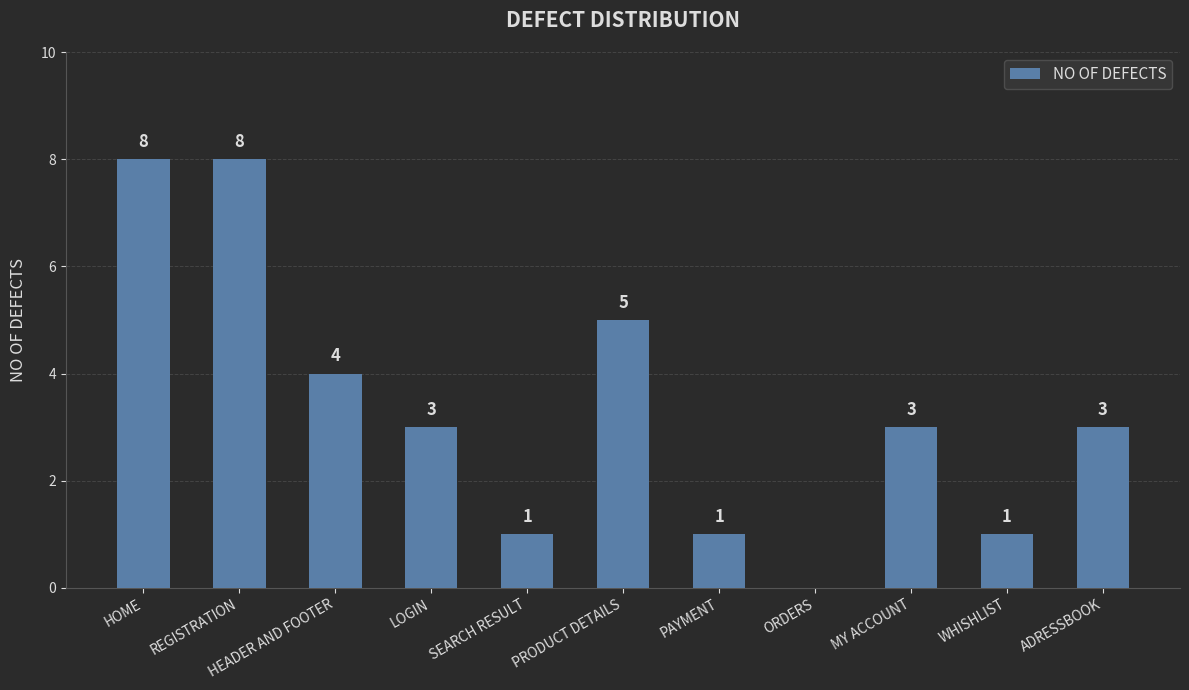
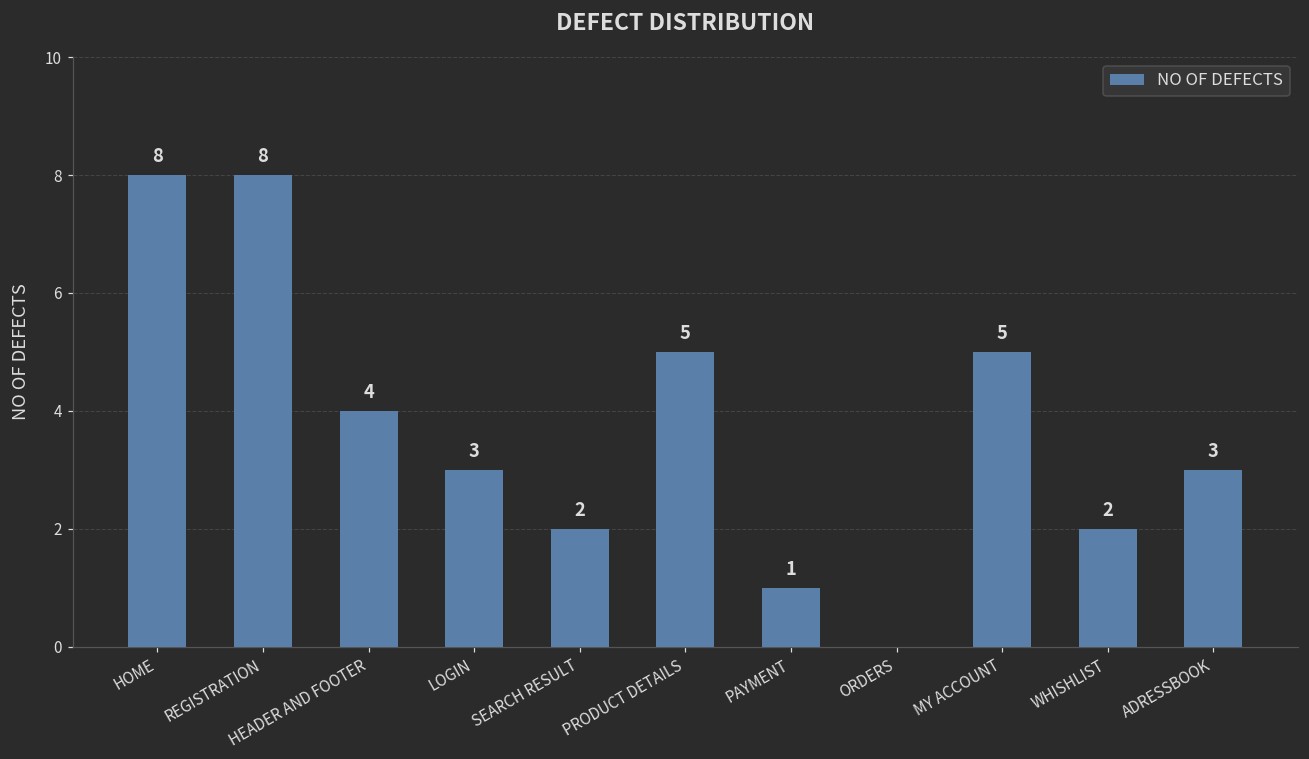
SEARCH RESULT: 1 -> 2
MY ACCOUNT: 3 -> 5
WHISHLIST: 1 -> 2
